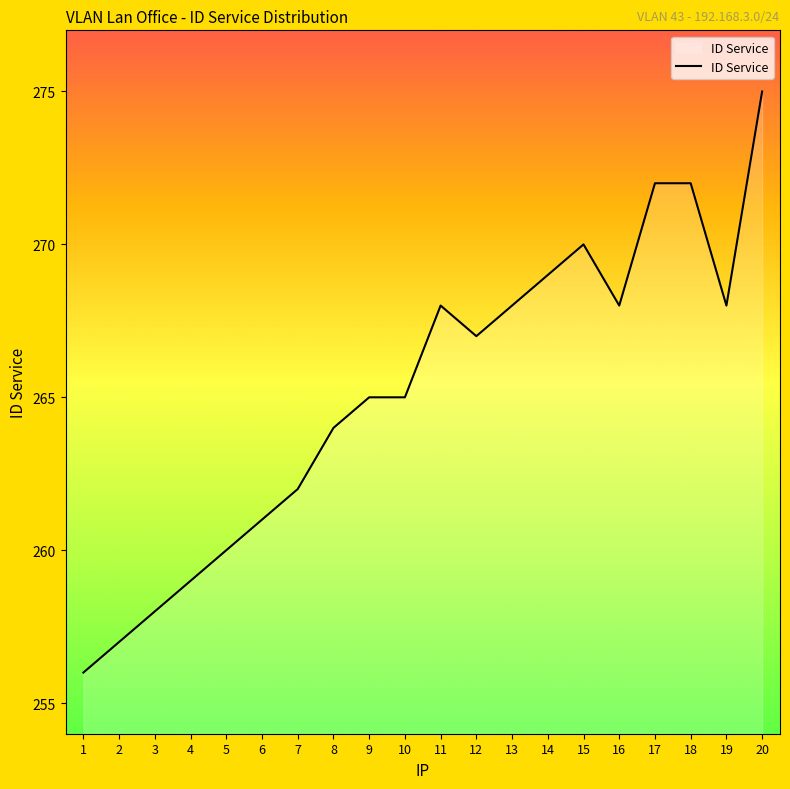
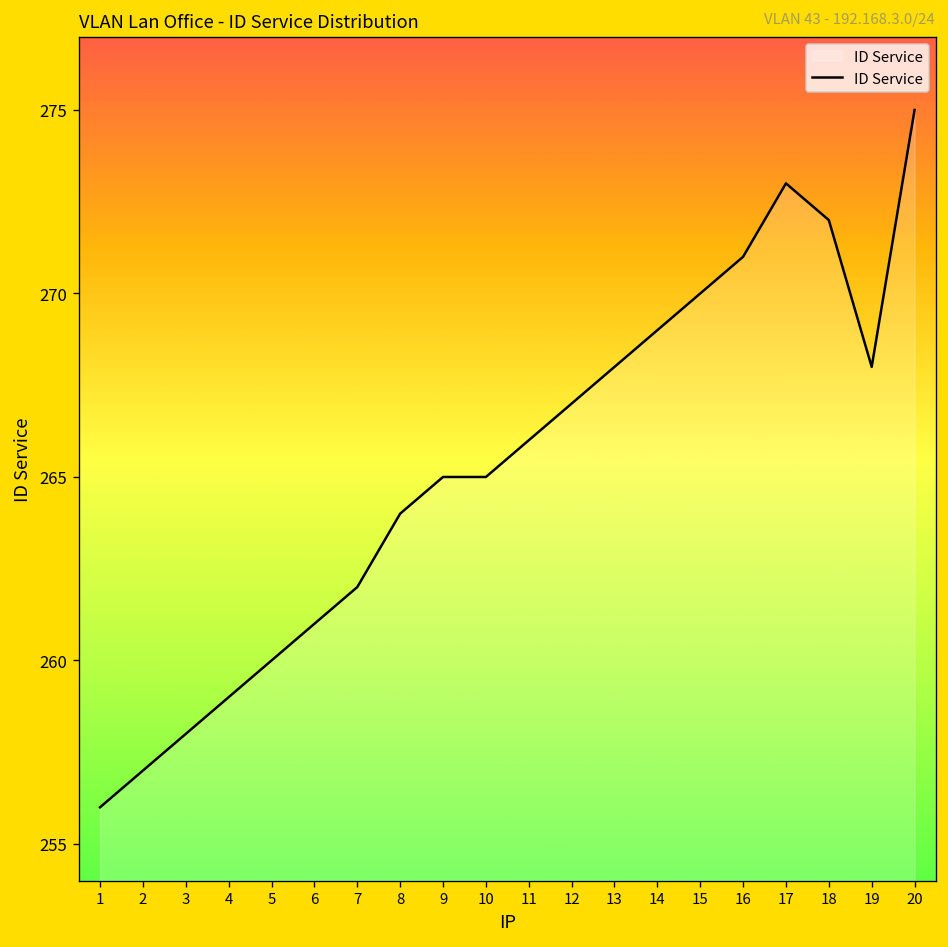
11: 268 -> 266
16: 268 -> 271
17: 272 -> 273
